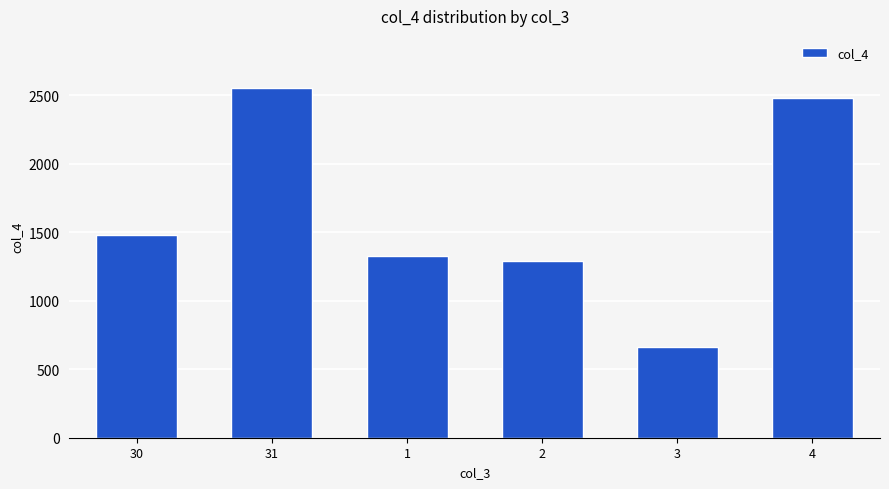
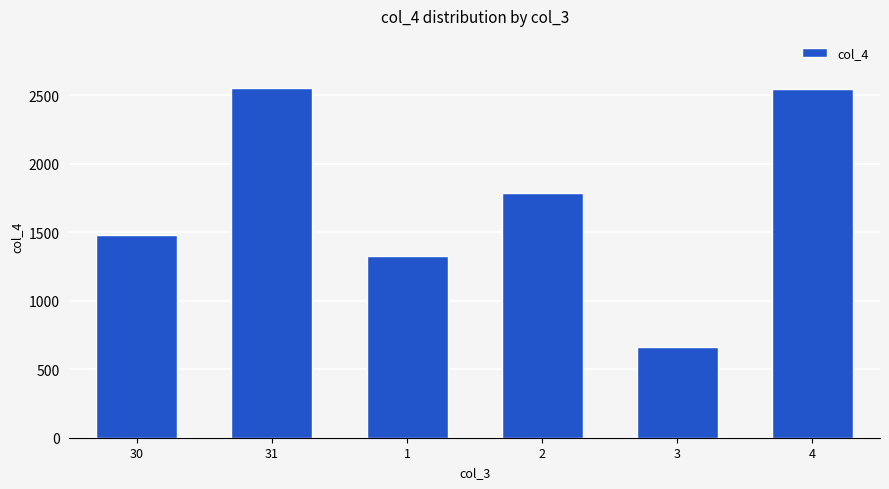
2: 1290 -> 1790
4: 2480 -> 2540
